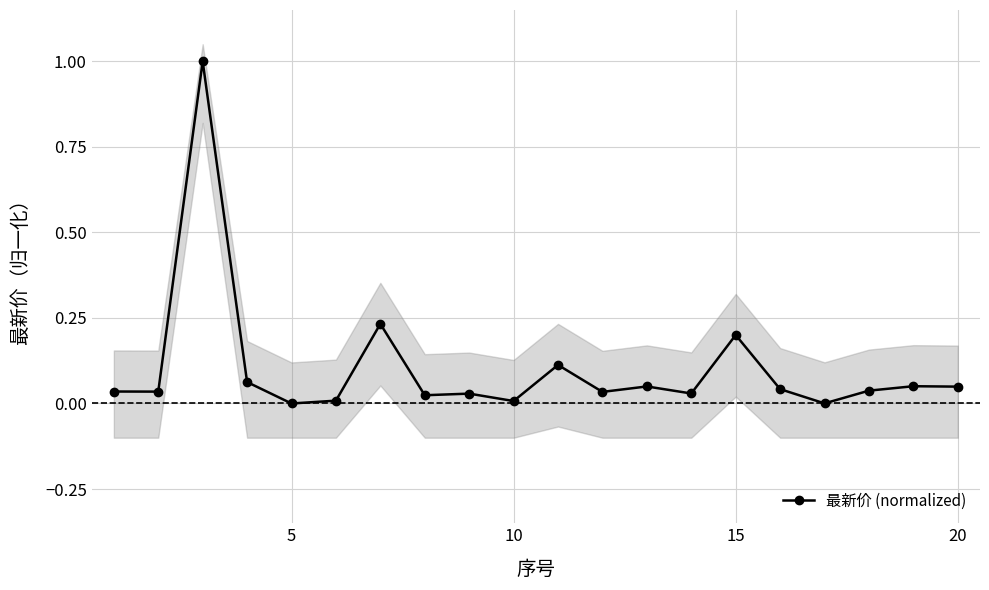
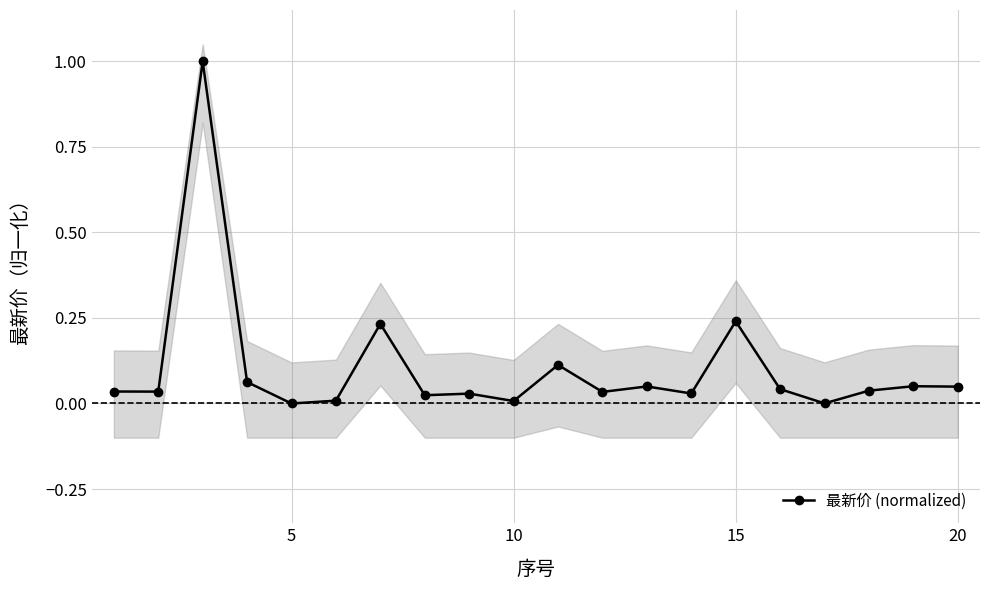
最新价 (normalized), 15: 0.20 -> 0.24
